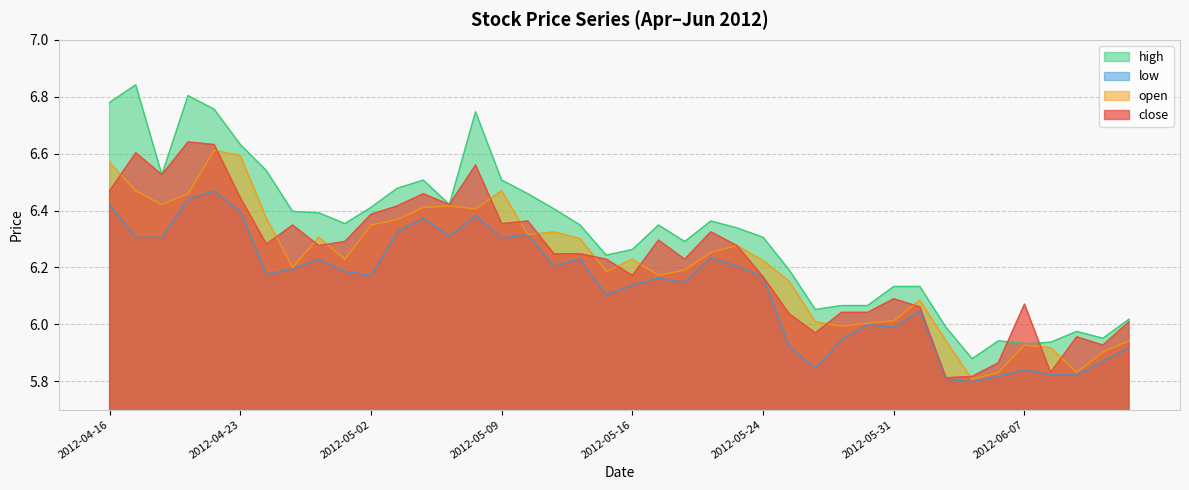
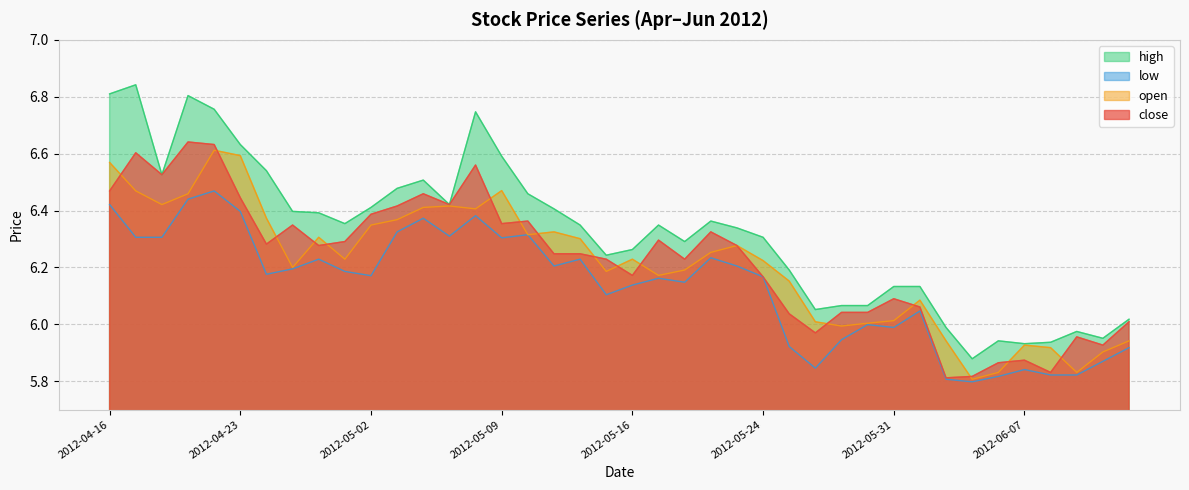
high, 2012-04-16: 6.78 -> 6.81
high, 2012-05-09: 6.51 -> 6.59
close, 2012-06-07: 6.07 -> 5.87
